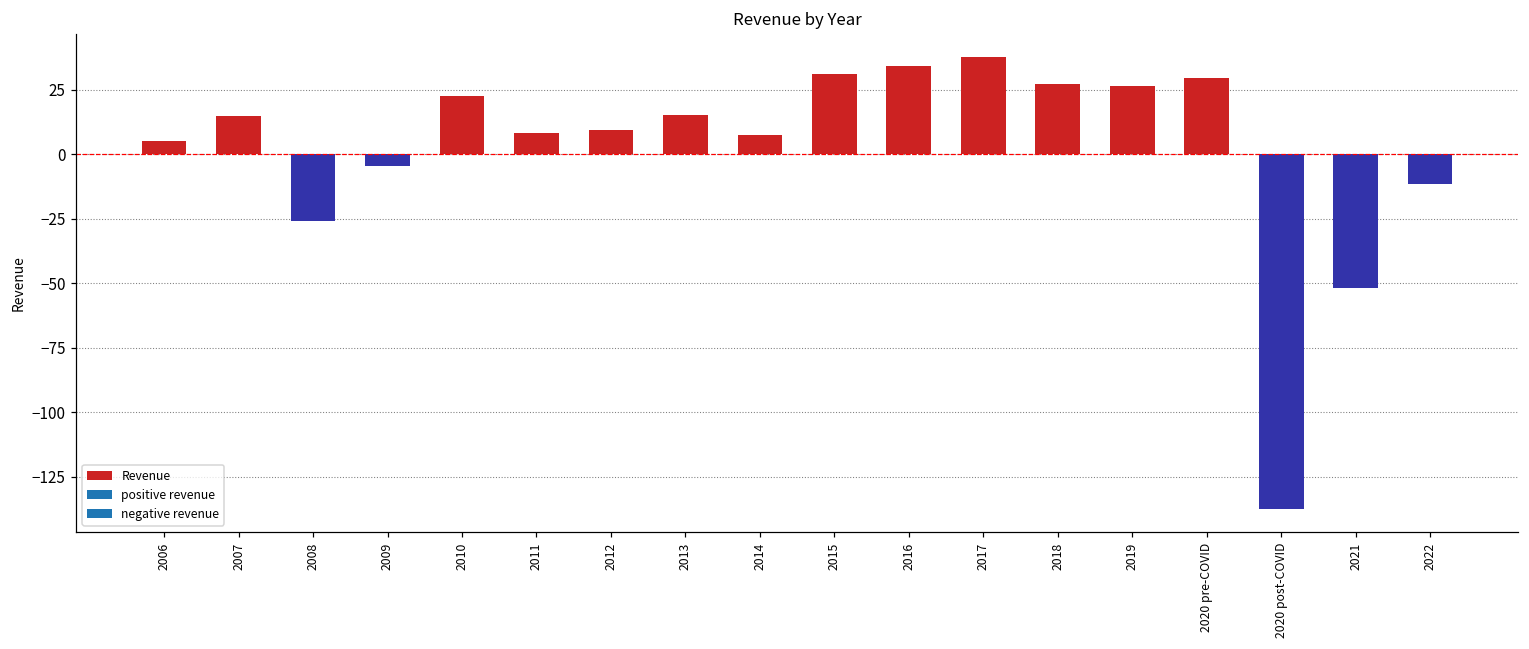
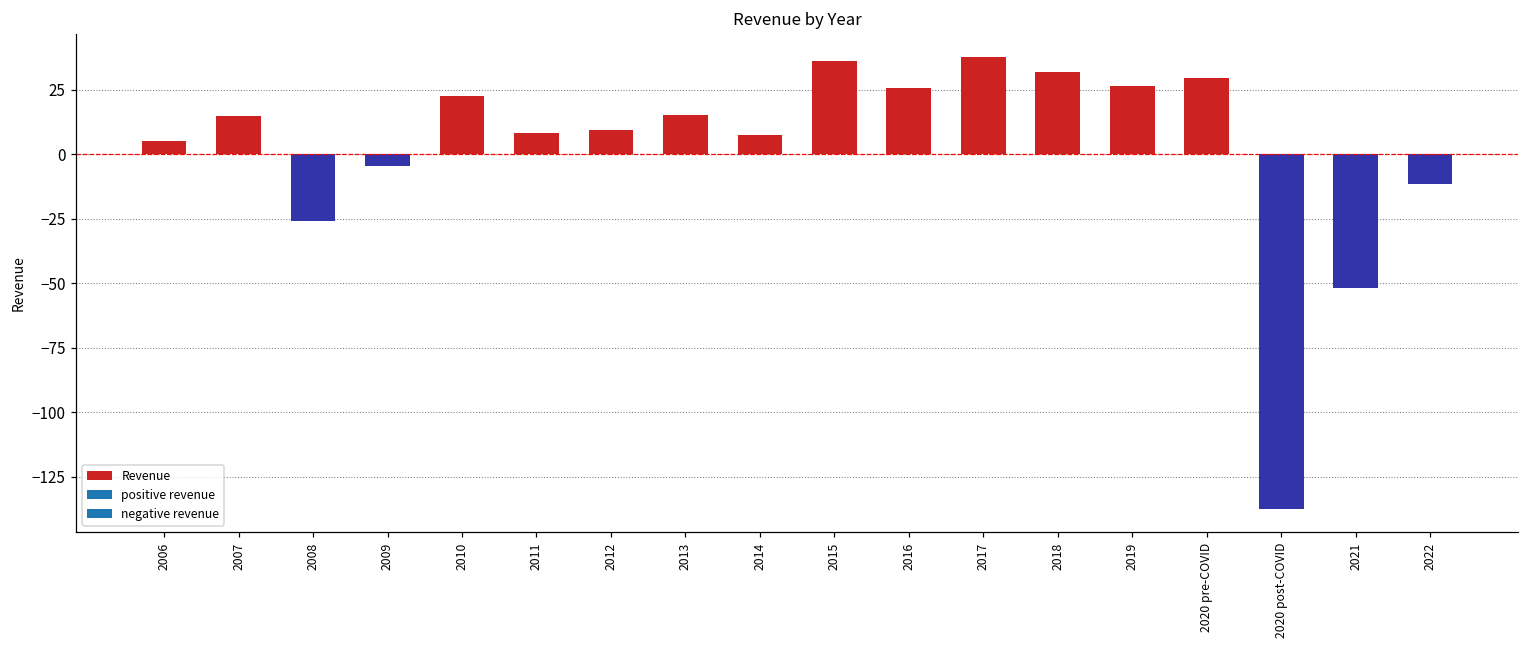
2015: 31 -> 36
2016: 34 -> 26
2018: 27 -> 32
